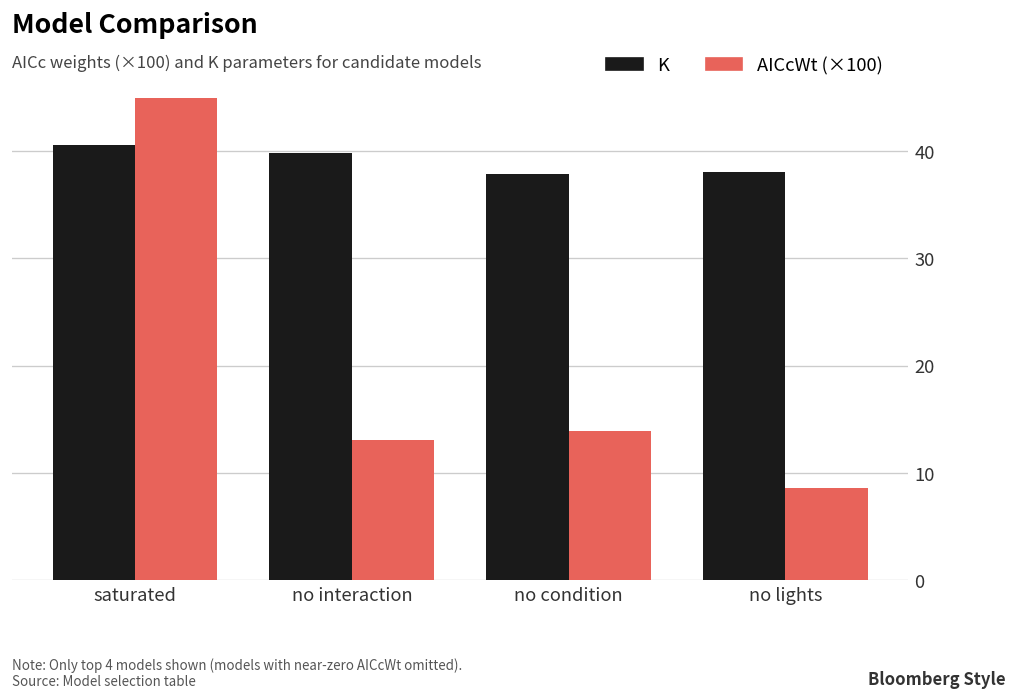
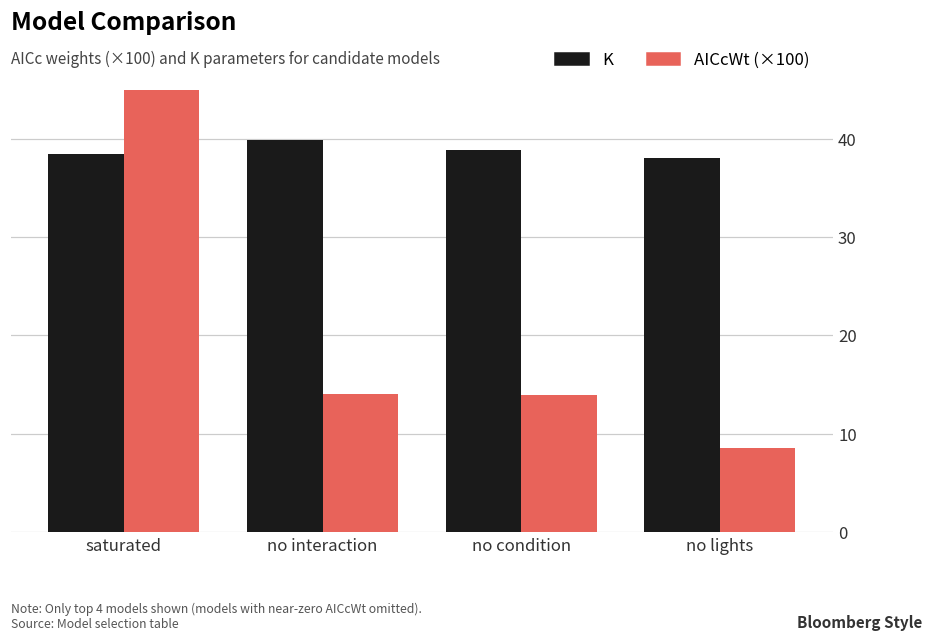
K, saturated: 41 -> 38
AICcWt (×100), no interaction: 13 -> 14
K, no condition: 38 -> 39
